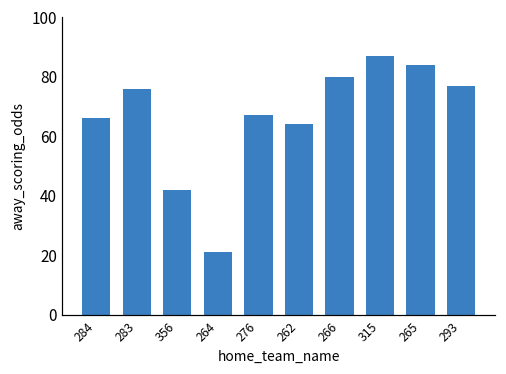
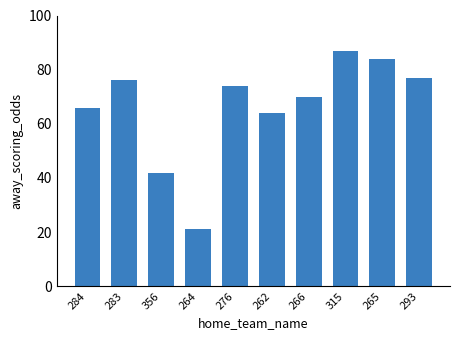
276: 67 -> 74
266: 80 -> 70
